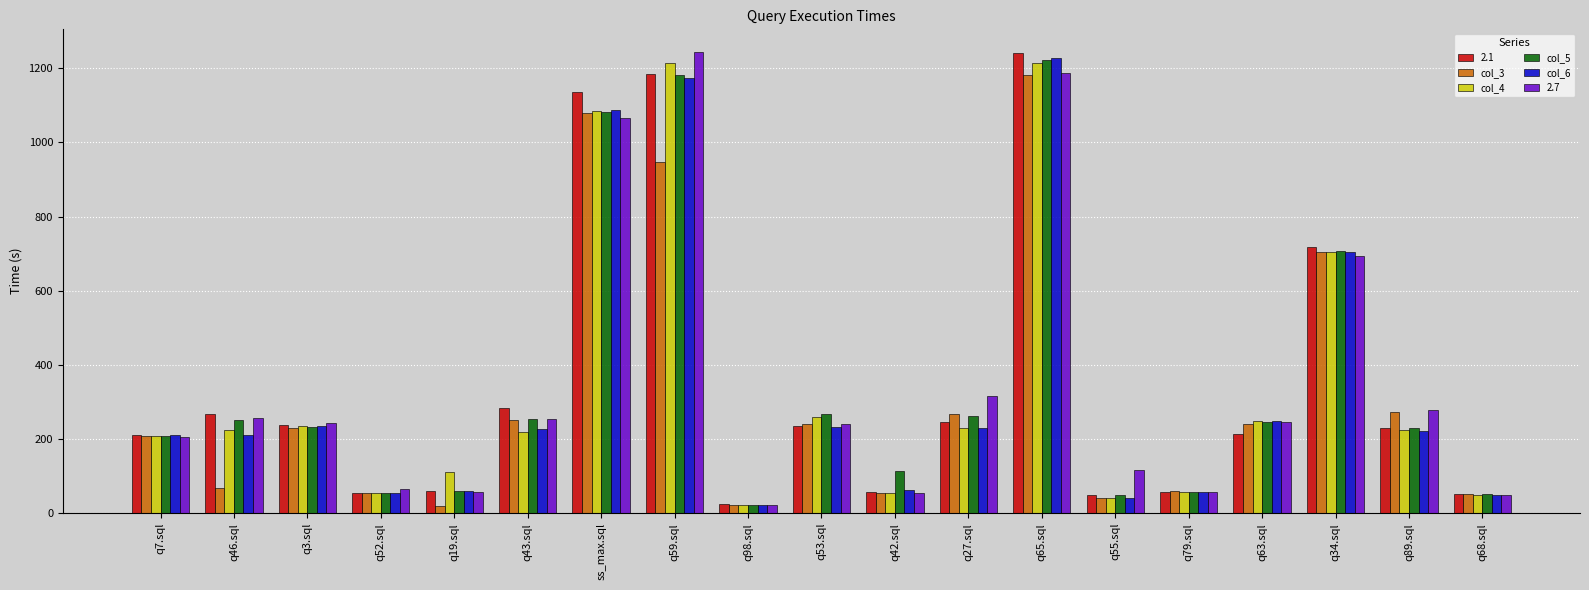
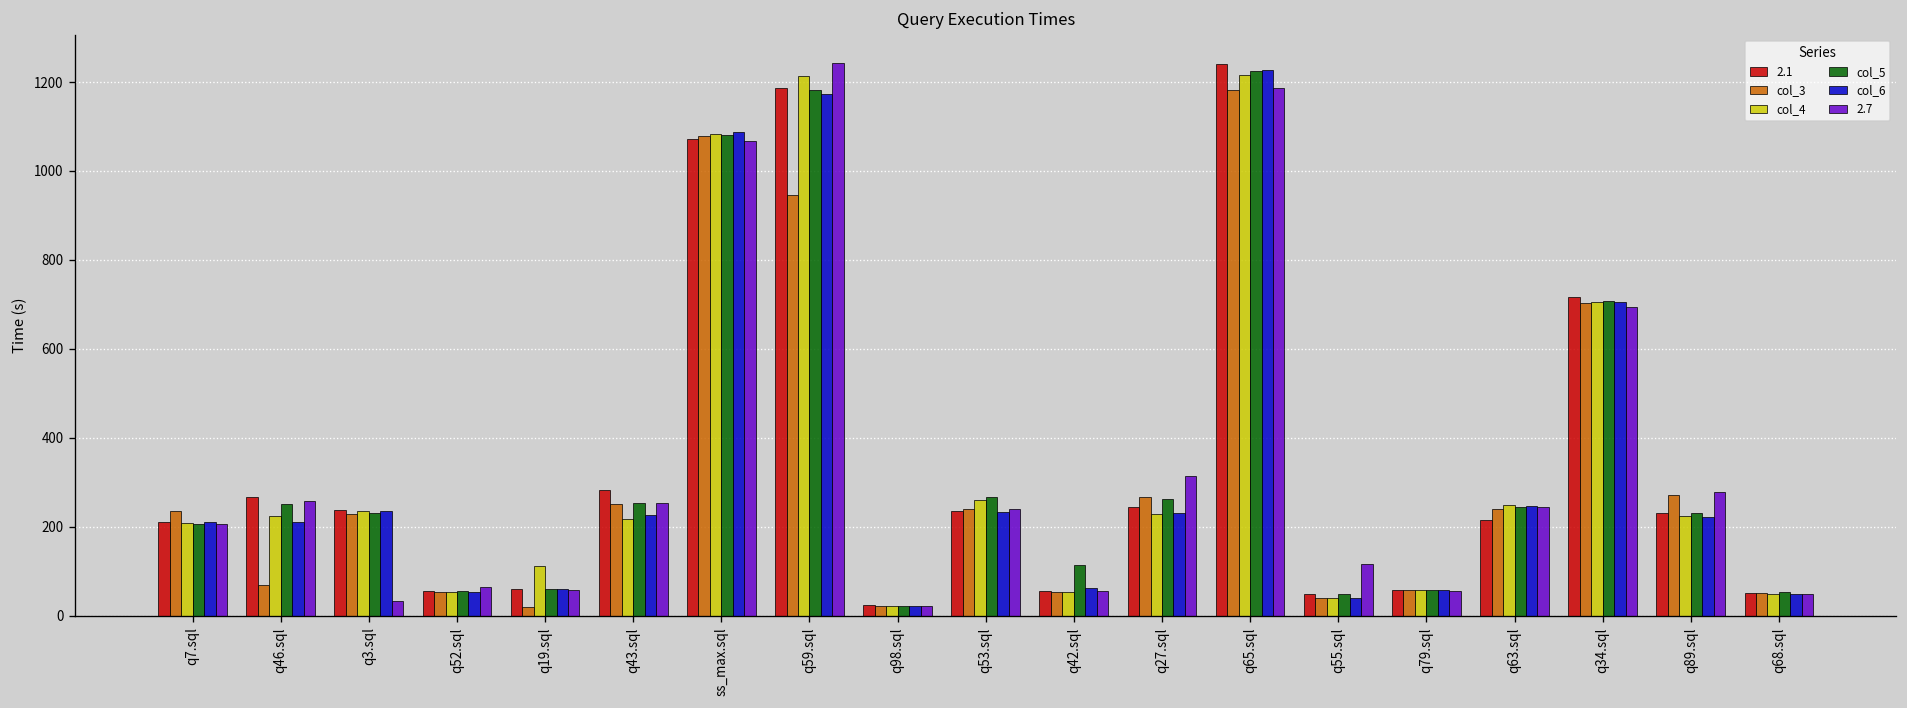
col_3, q7.sql: 210 -> 240
2.7, q3.sql: 240 -> 30
2.1, ss_max.sql: 1140 -> 1070
